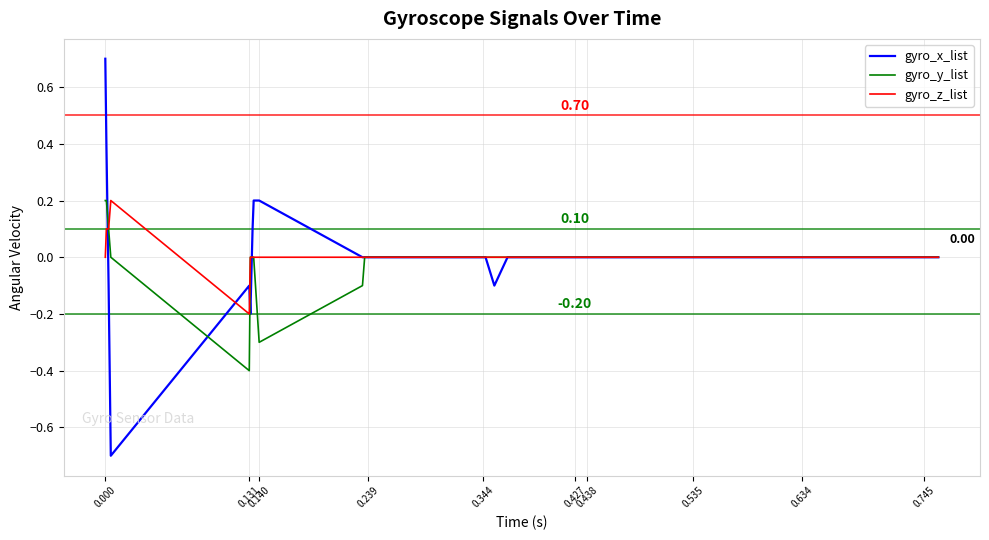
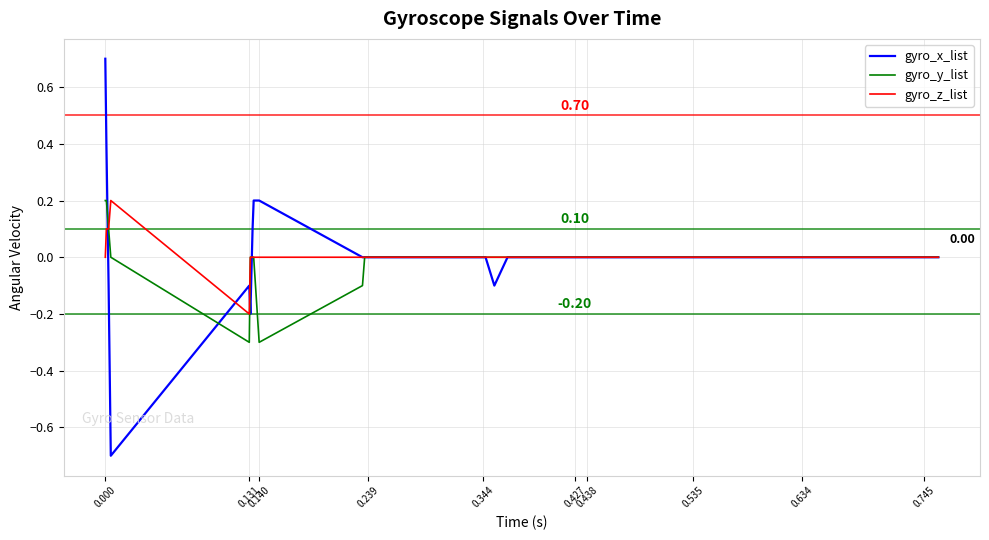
gyro_y_list, 0.131: -0.4 -> -0.3
